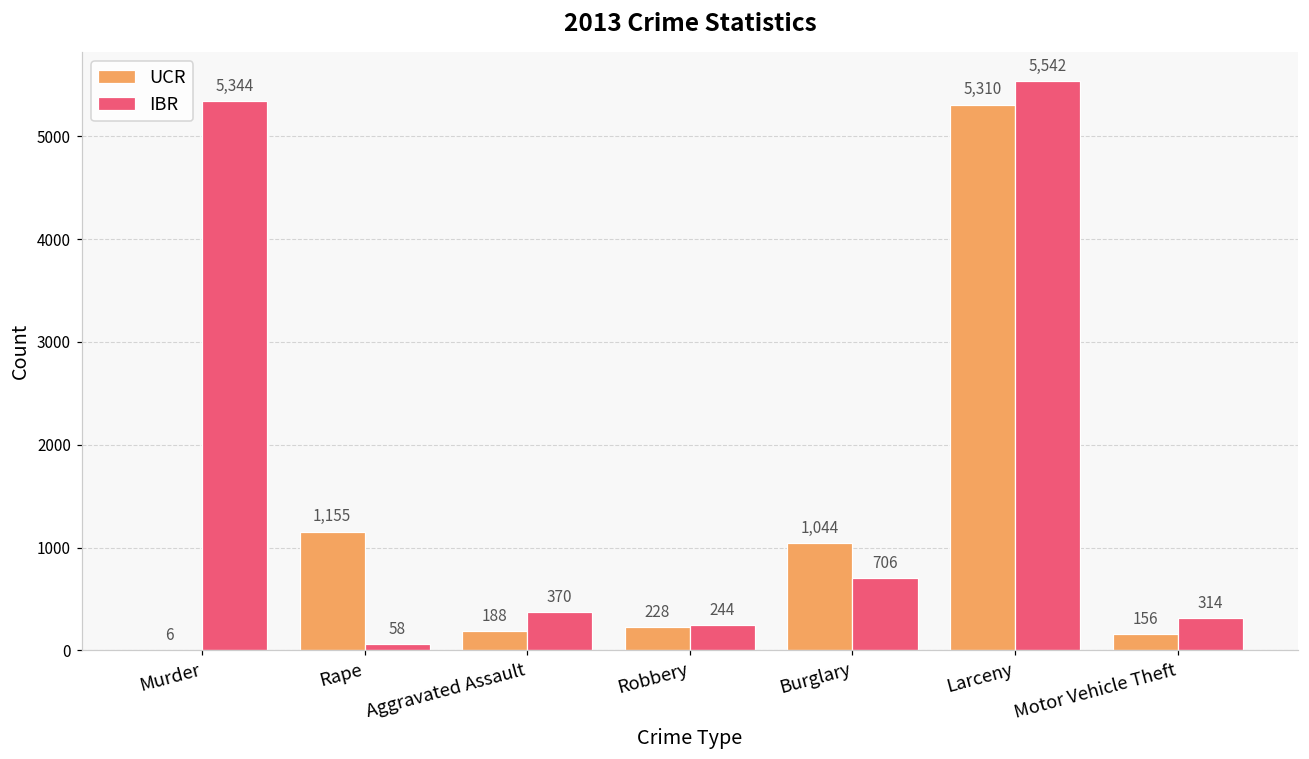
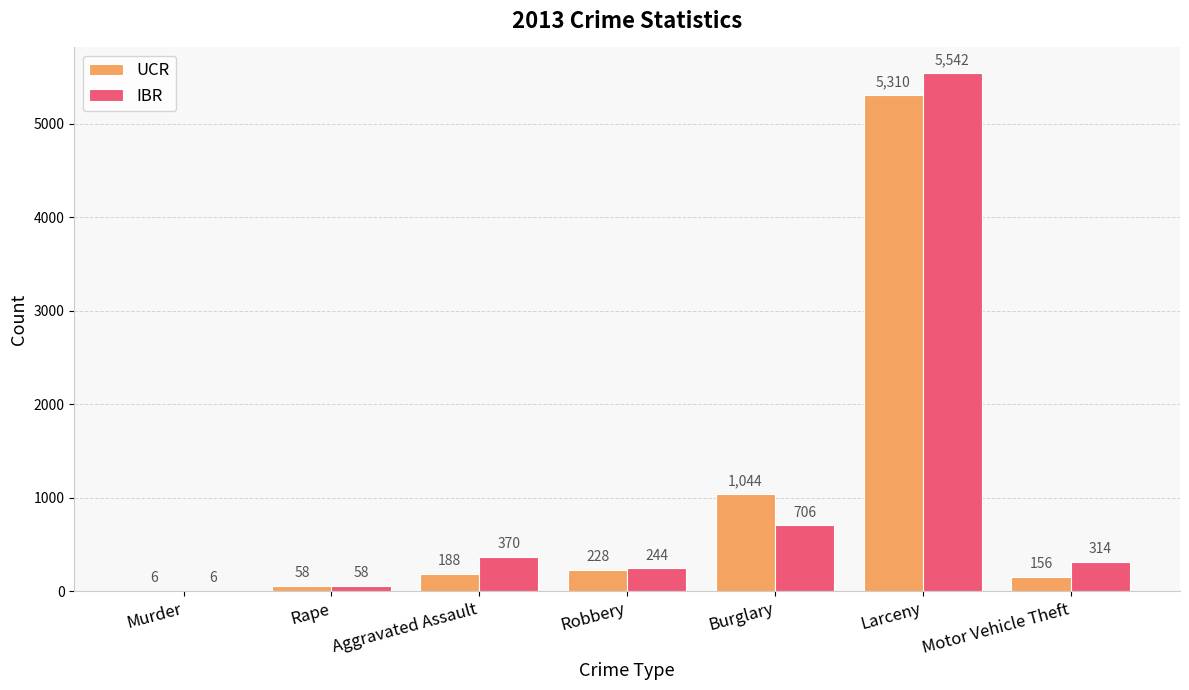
IBR, Murder: 5,344 -> 6
UCR, Rape: 1,155 -> 58
